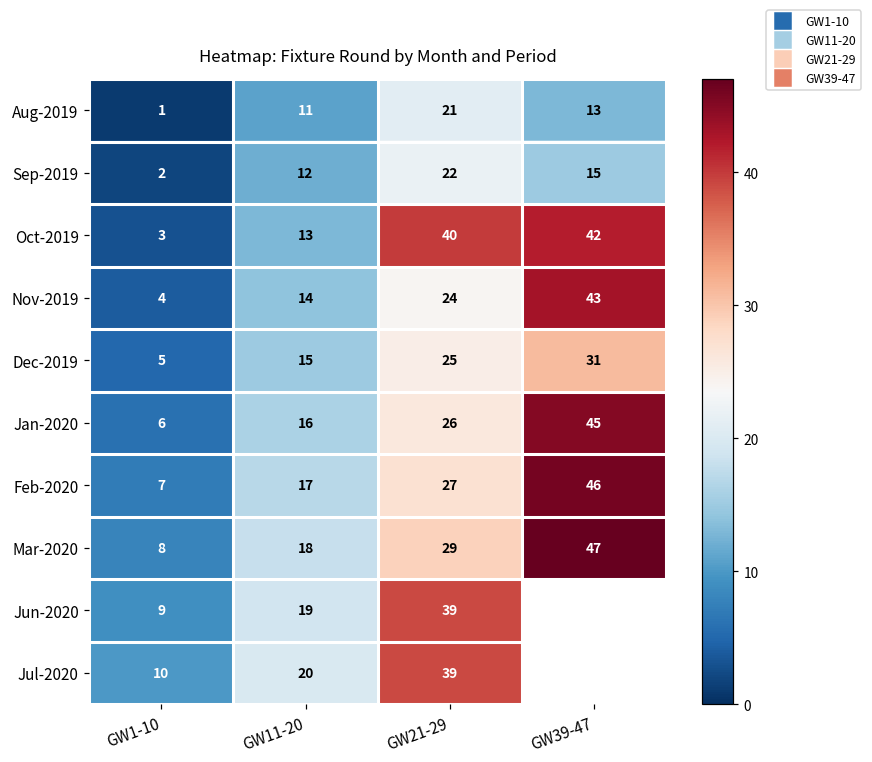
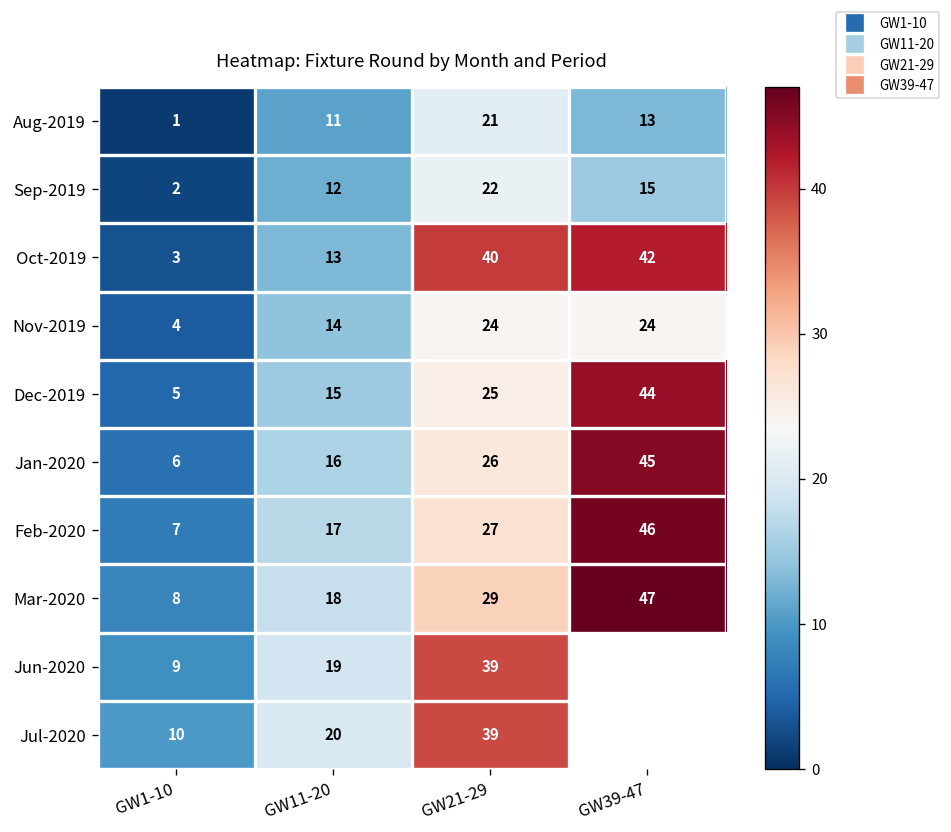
Nov-2019, GW39-47: 43 -> 24
Dec-2019, GW39-47: 31 -> 44
